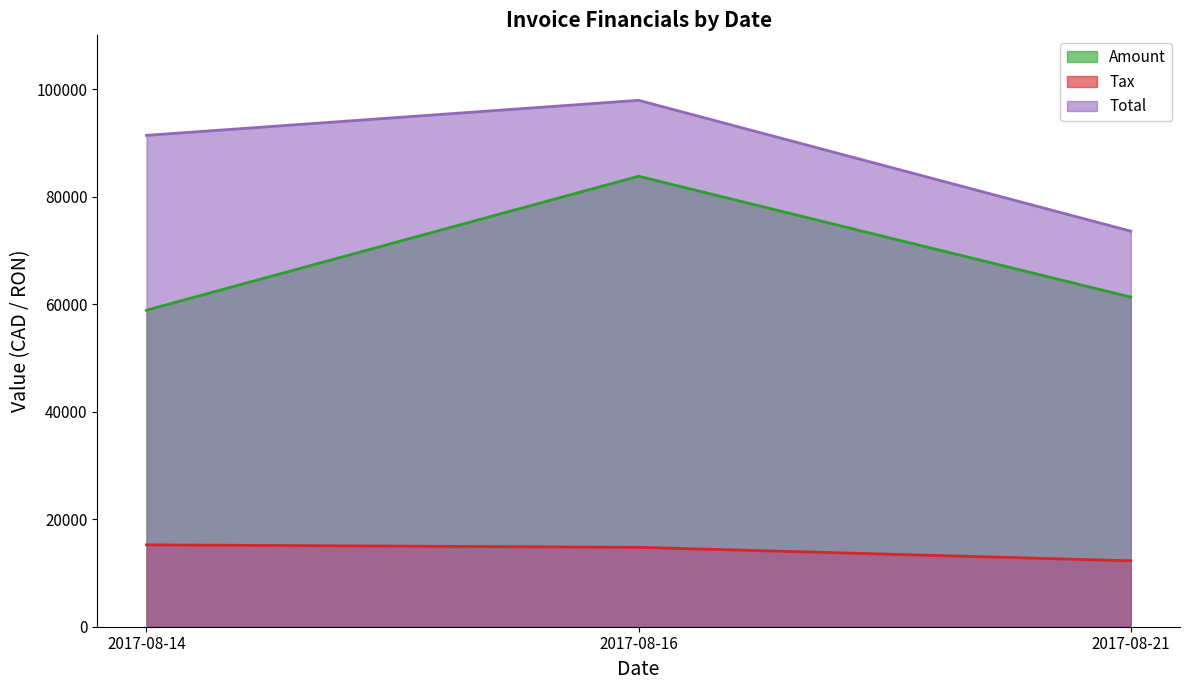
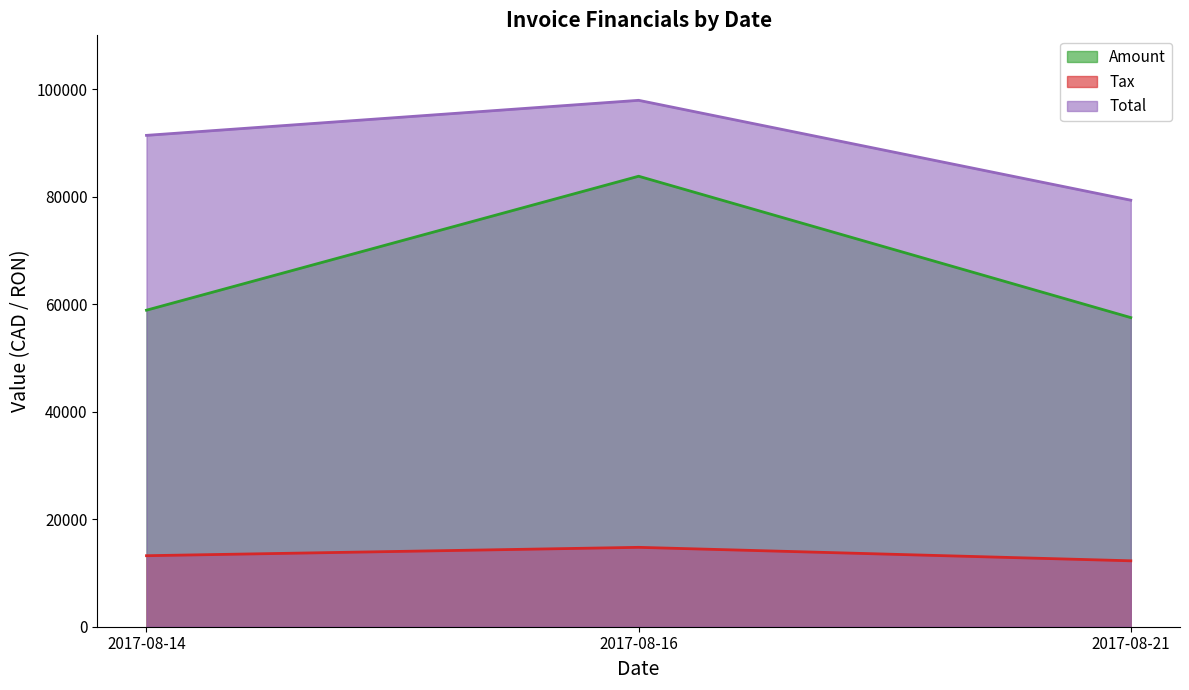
Tax, 2017-08-14: 15000 -> 13000
Amount, 2017-08-21: 61000 -> 57000
Total, 2017-08-21: 74000 -> 79000
